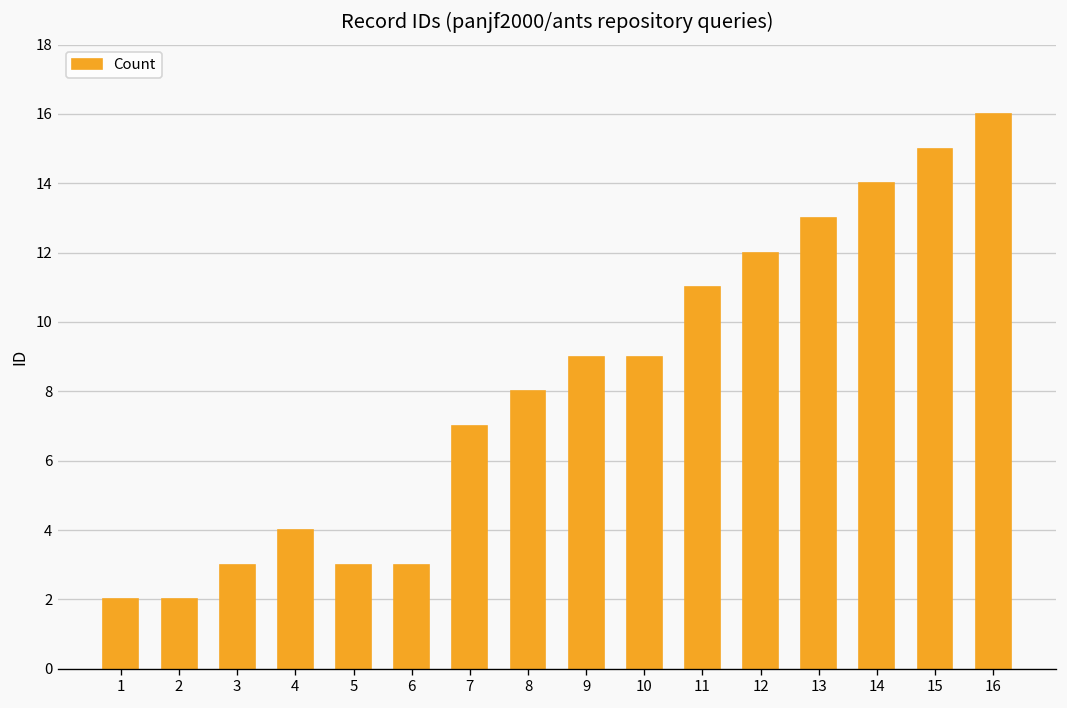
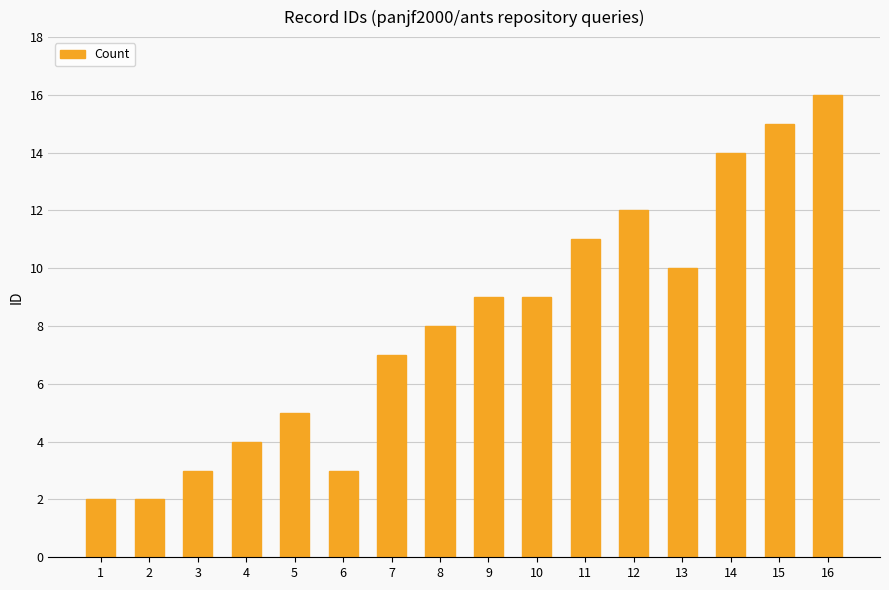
5: 3 -> 5
13: 13 -> 10
